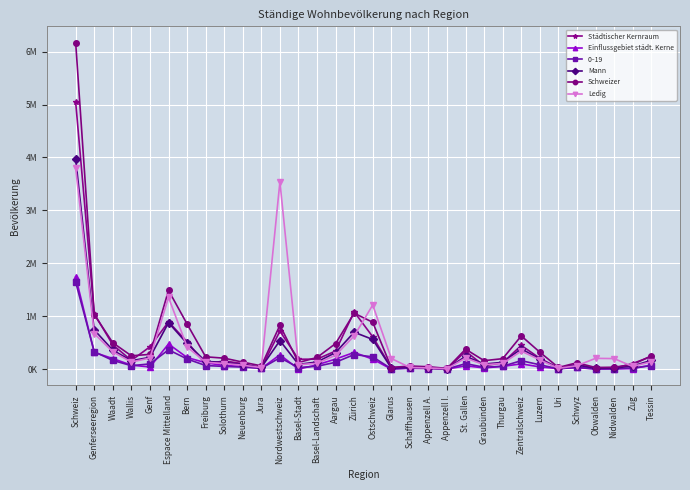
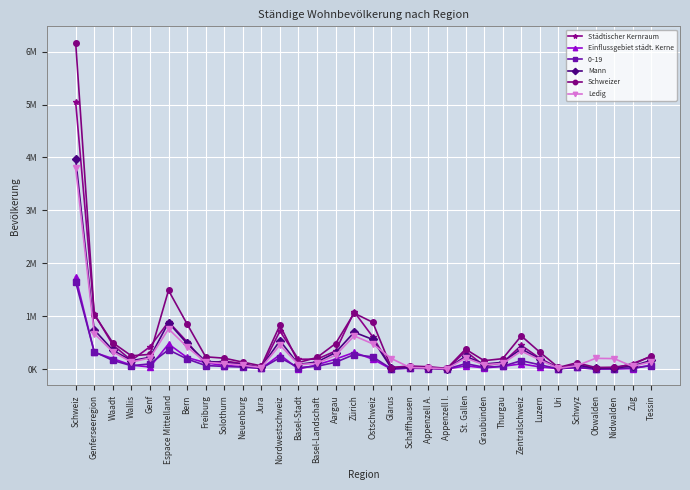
Ledig, Espace Mittelland: 1400000 -> 800000
Ledig, Nordwestschweiz: 3500000 -> 500000
Ledig, Ostschweiz: 1200000 -> 500000
